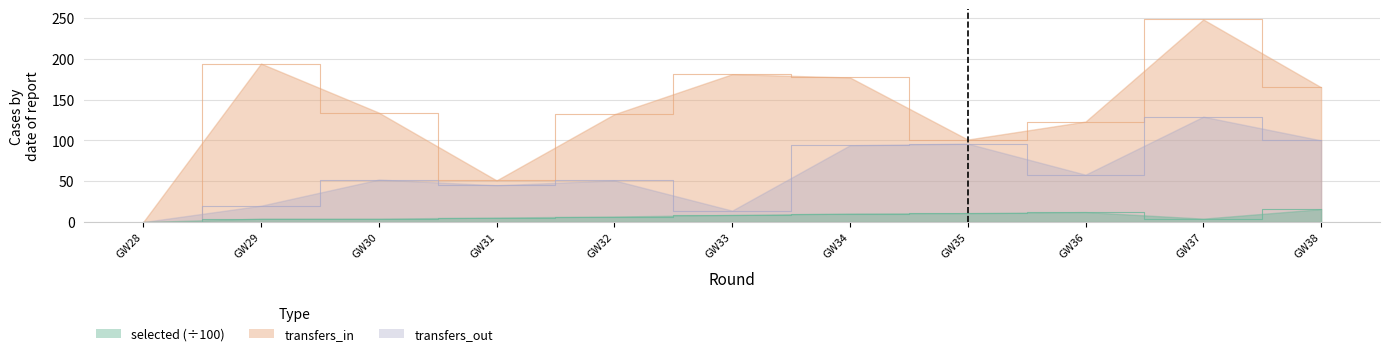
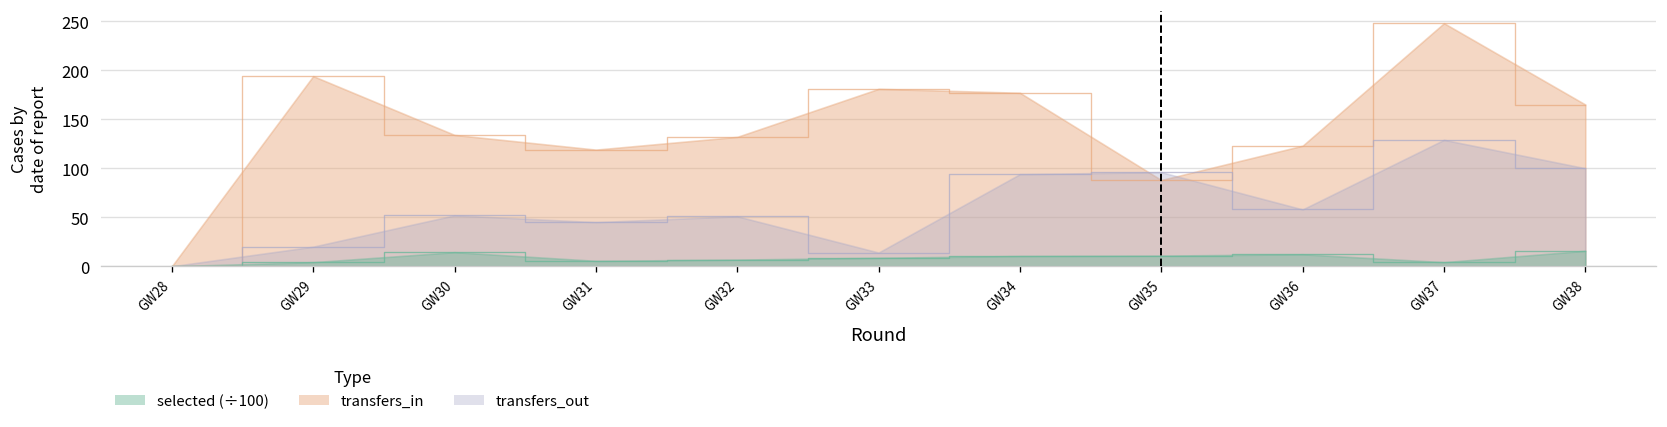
selected (÷100), GW30: 0 -> 10
transfers_in, GW31: 50 -> 120
transfers_in, GW35: 100 -> 90
